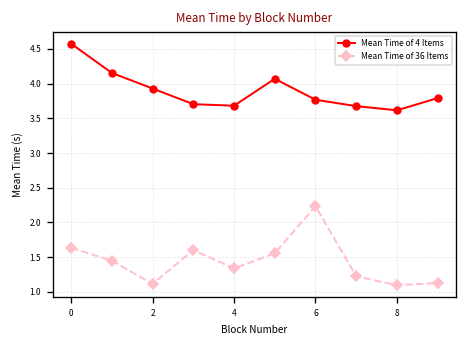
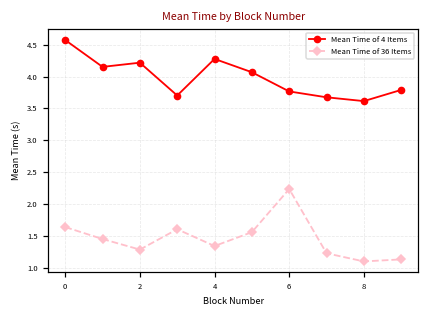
Mean Time of 4 Items, 2: 3.9 -> 4.2
Mean Time of 36 Items, 2: 1.1 -> 1.3
Mean Time of 4 Items, 4: 3.7 -> 4.3
